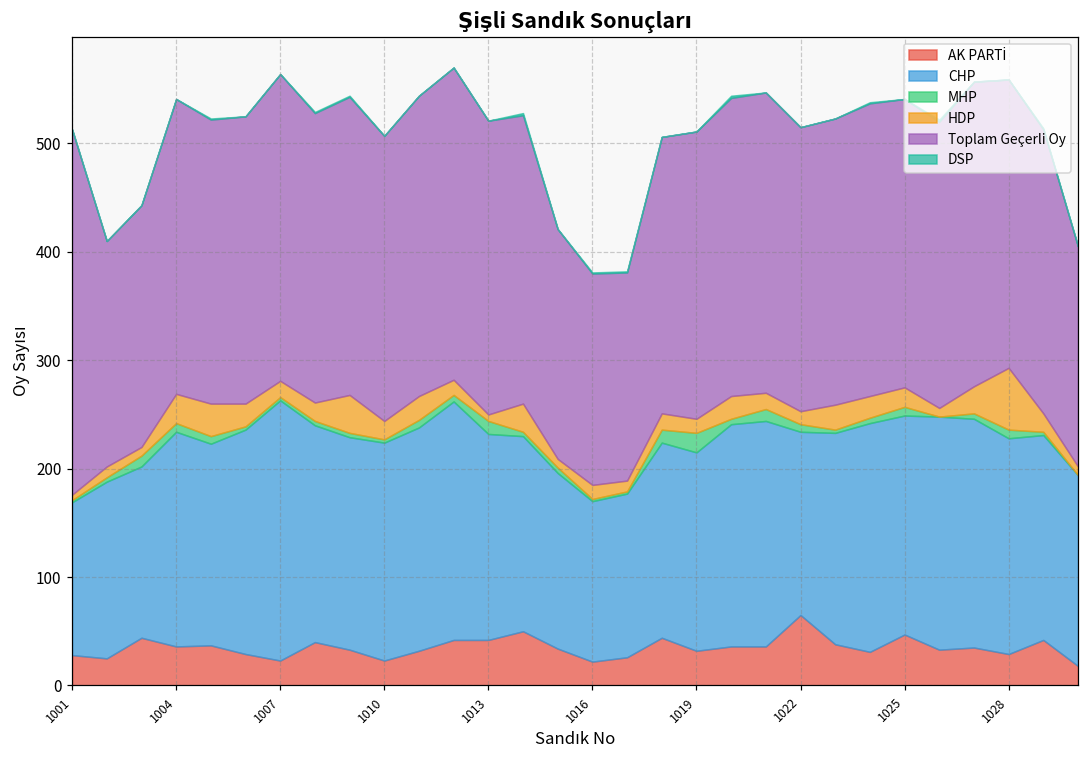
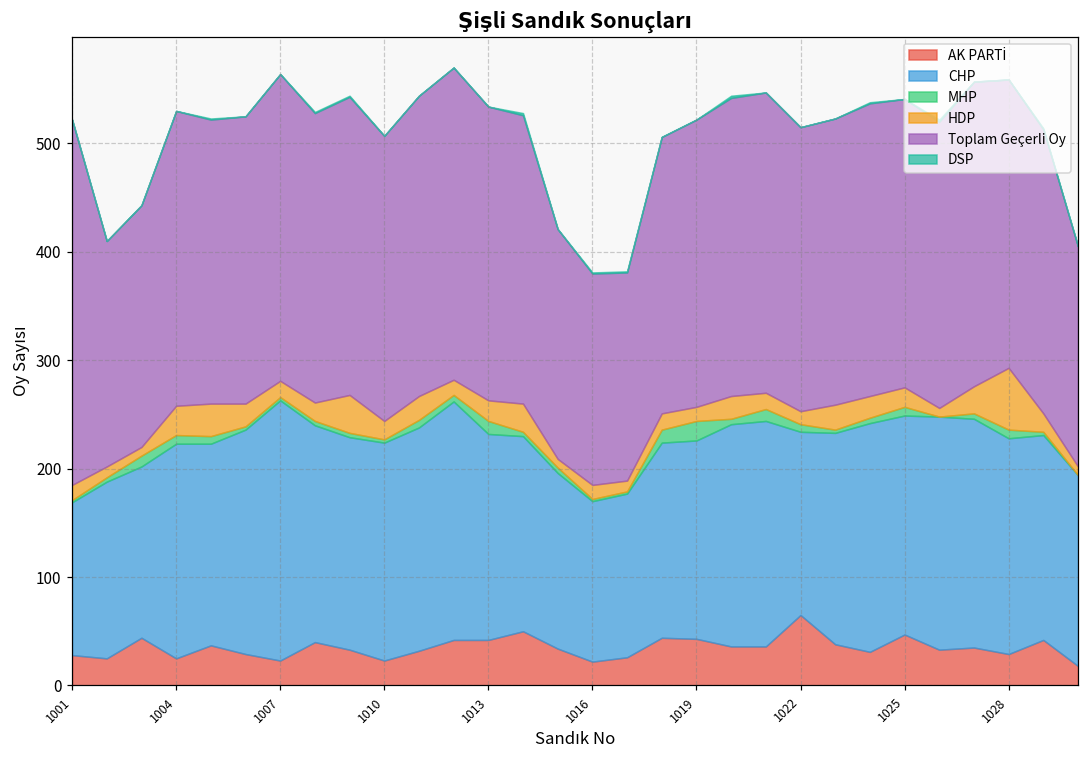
HDP, 1001: 5 -> 14
AK PARTİ, 1004: 40 -> 30
HDP, 1013: 10 -> 20
AK PARTİ, 1019: 30 -> 40
